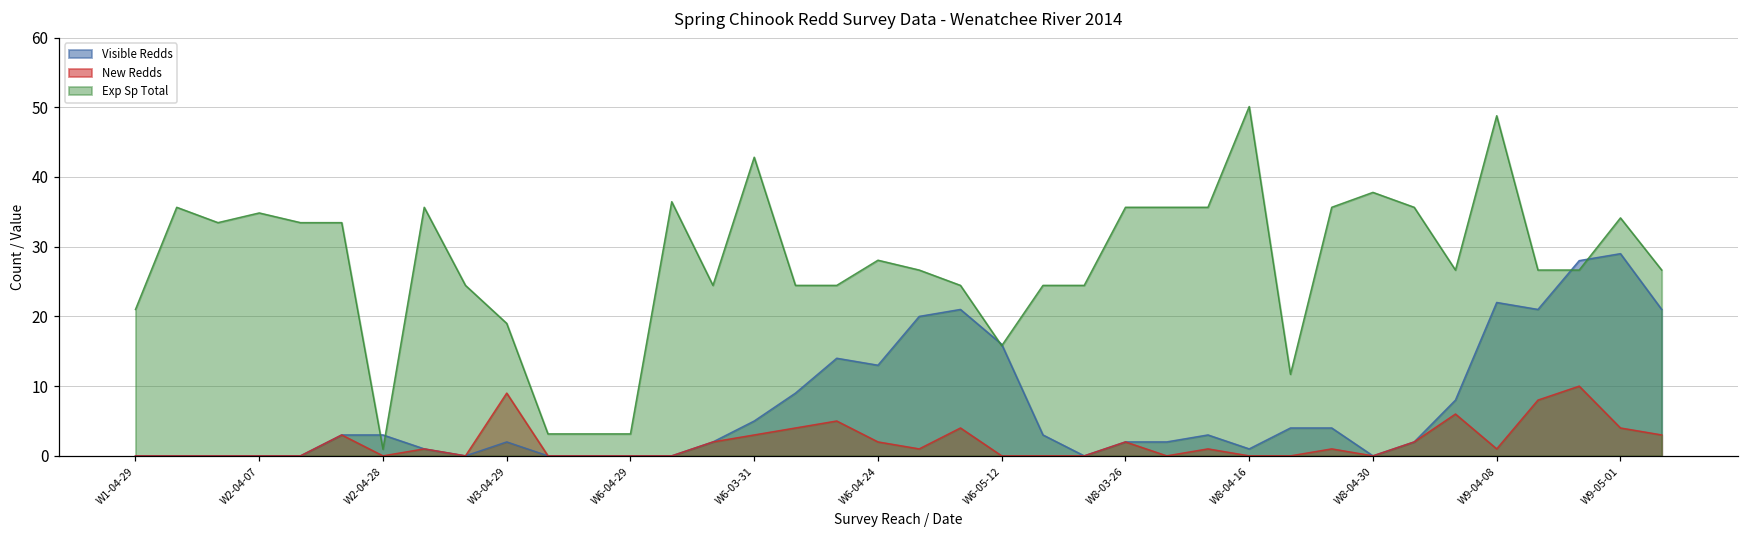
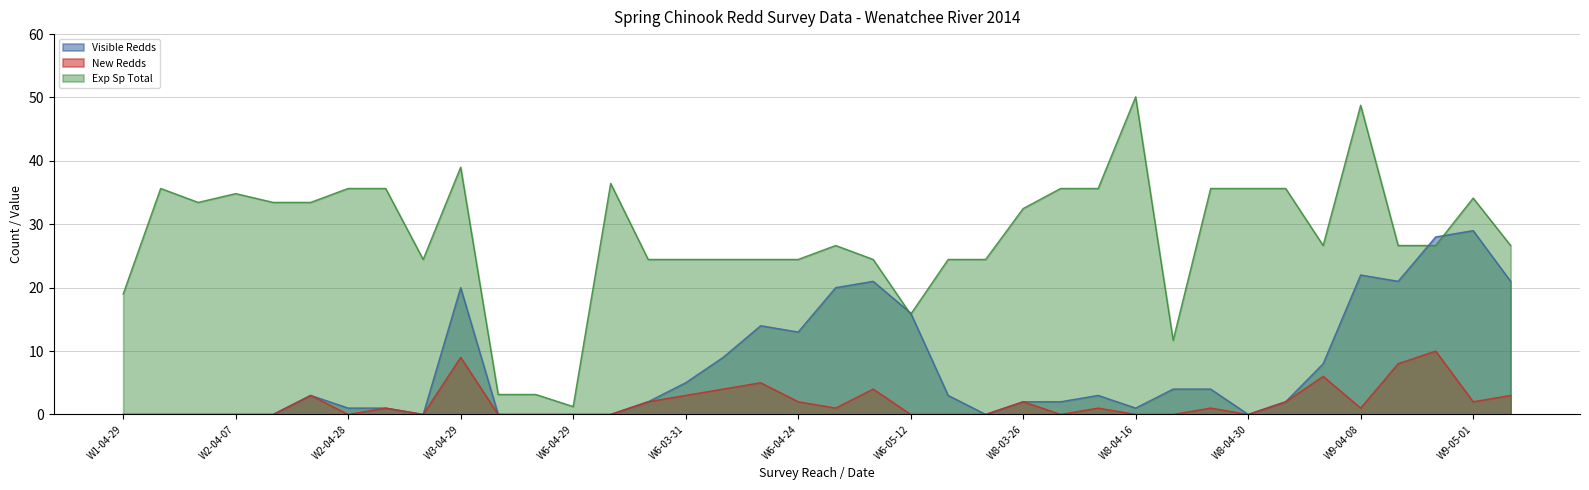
Exp Sp Total, W1-04-29: 21 -> 19
Visible Redds, W2-04-28: 3 -> 1
Exp Sp Total, W2-04-28: 1 -> 36
Visible Redds, W3-04-29: 2 -> 20
Exp Sp Total, W3-04-29: 19 -> 39
Exp Sp Total, W6-04-29: 3 -> 1
Exp Sp Total, W6-03-31: 43 -> 24
Exp Sp Total, W6-04-24: 28 -> 24
Exp Sp Total, W8-03-26: 36 -> 32
Exp Sp Total, W8-04-30: 38 -> 36
New Redds, W9-05-01: 4 -> 2
